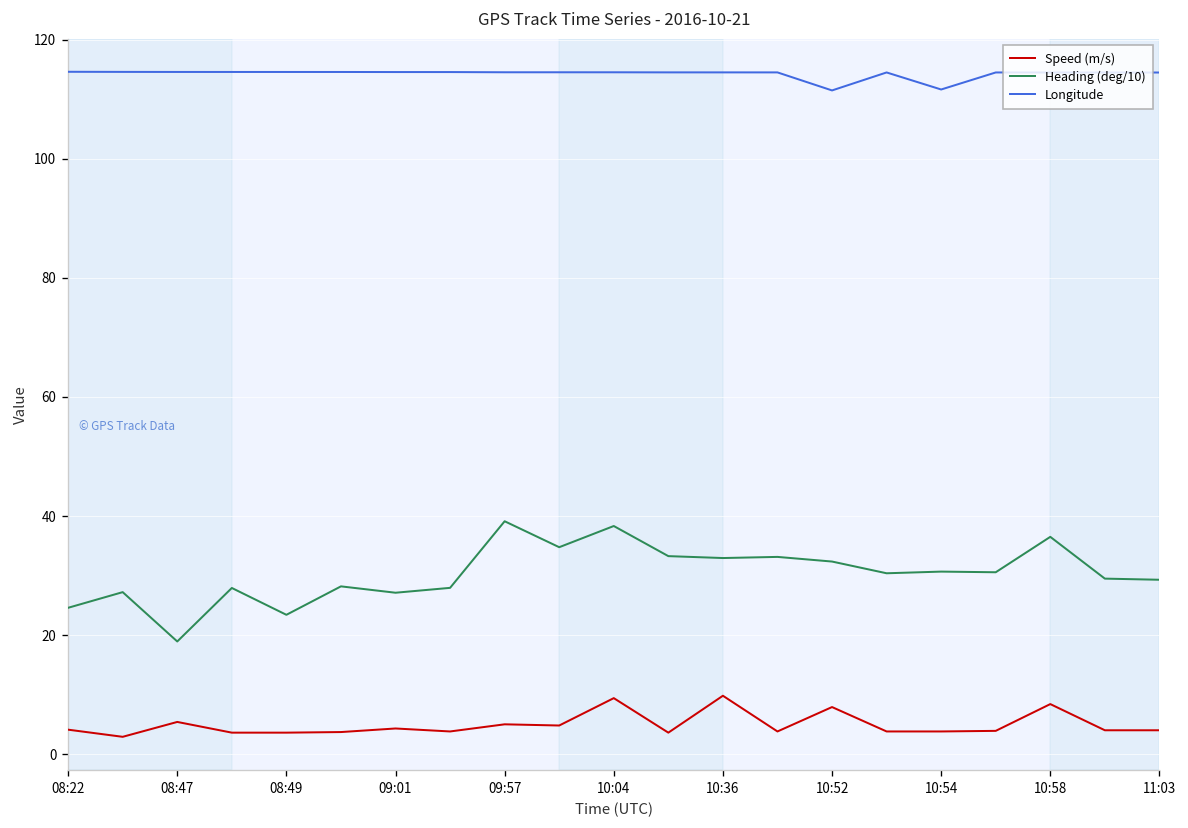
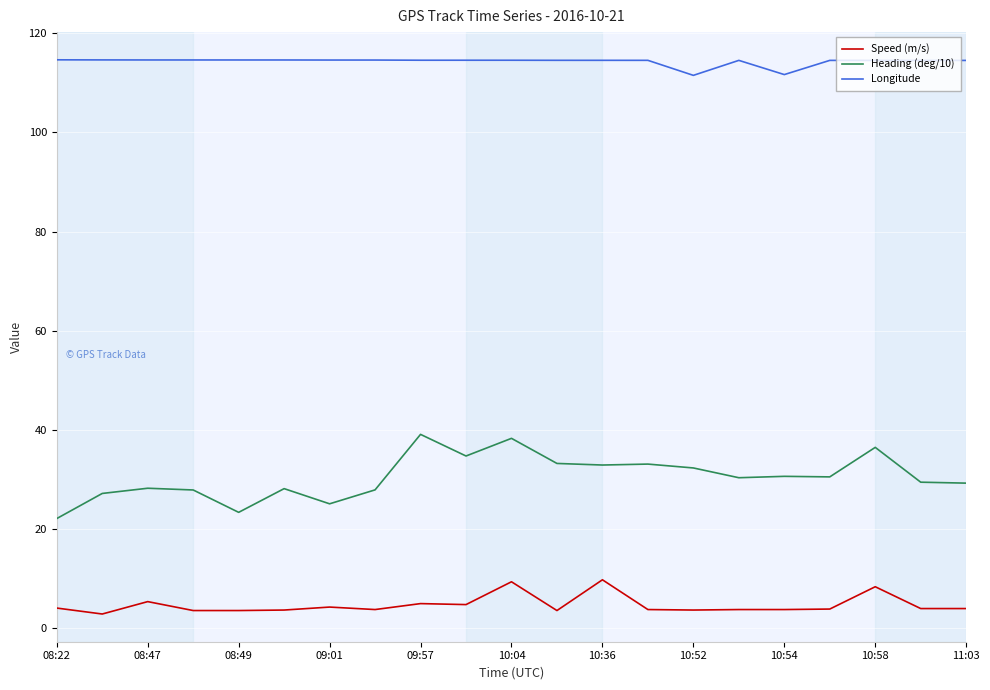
Heading (deg/10), 08:22: 25 -> 22
Heading (deg/10), 08:47: 19 -> 28
Heading (deg/10), 09:01: 27 -> 25
Speed (m/s), 10:52: 8 -> 4
